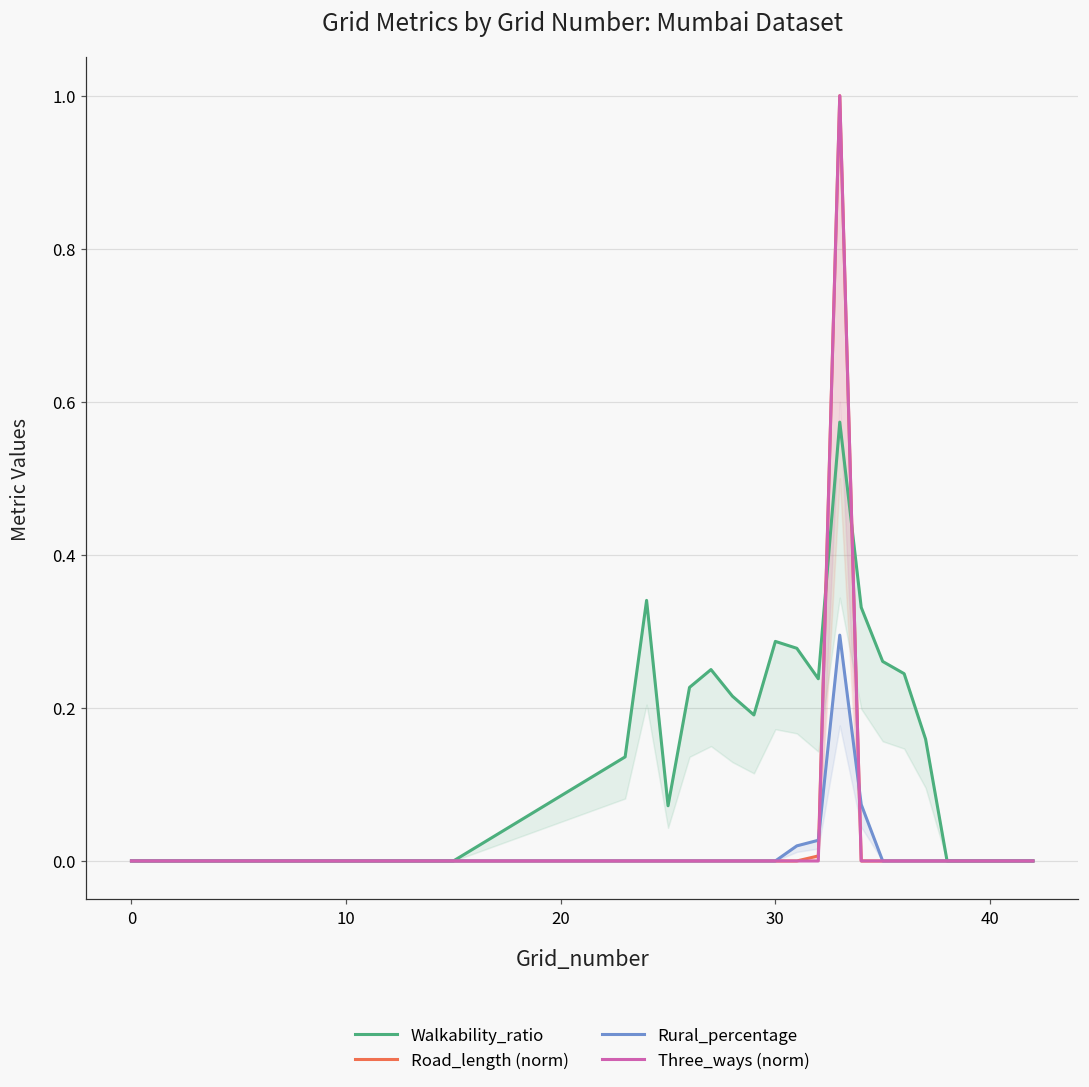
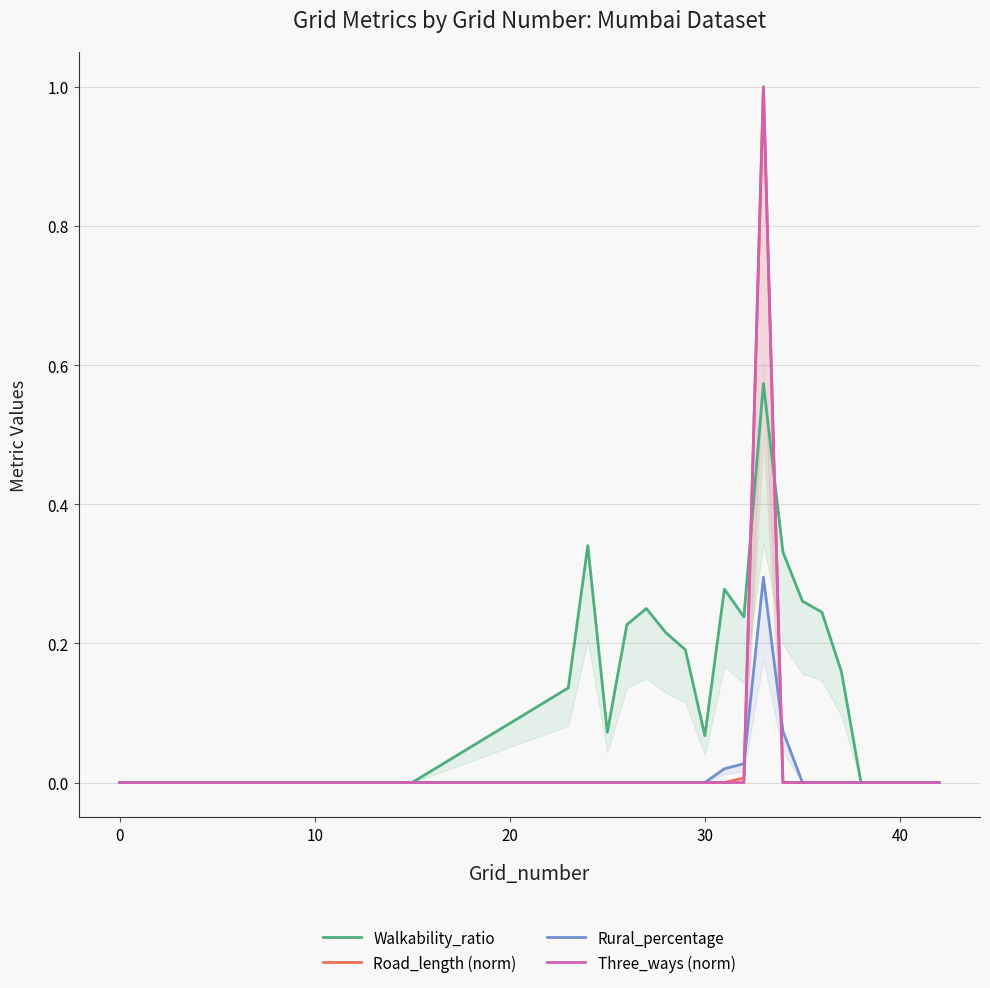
Walkability_ratio, 30: 0.29 -> 0.07
